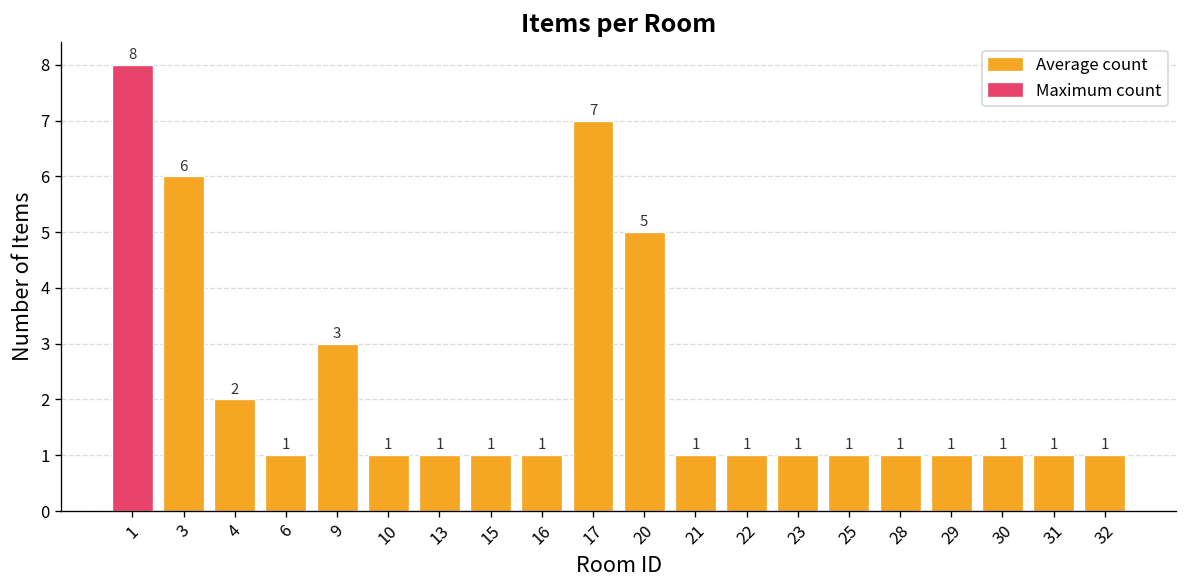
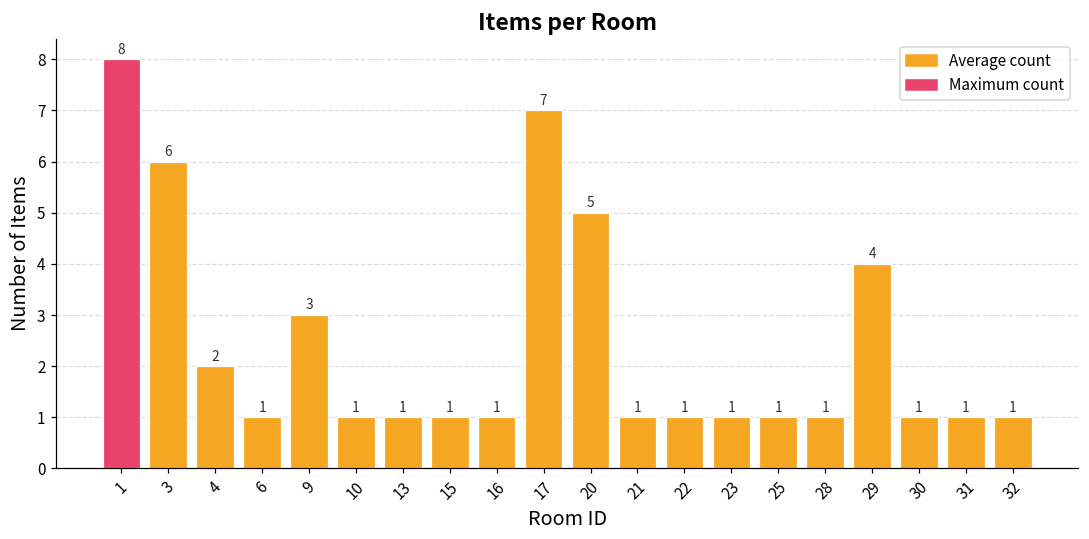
29: 1 -> 4
